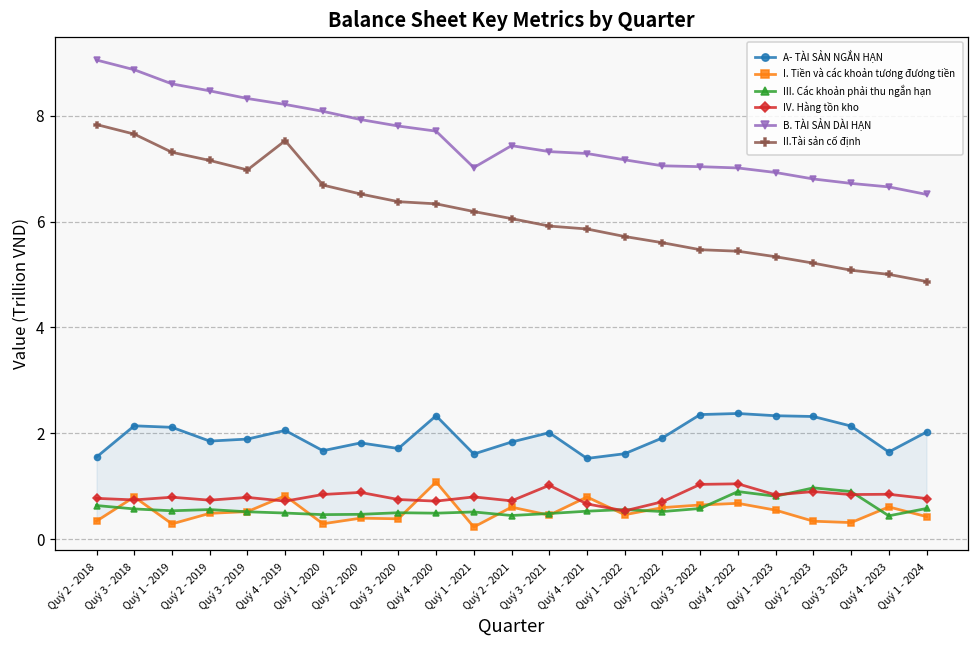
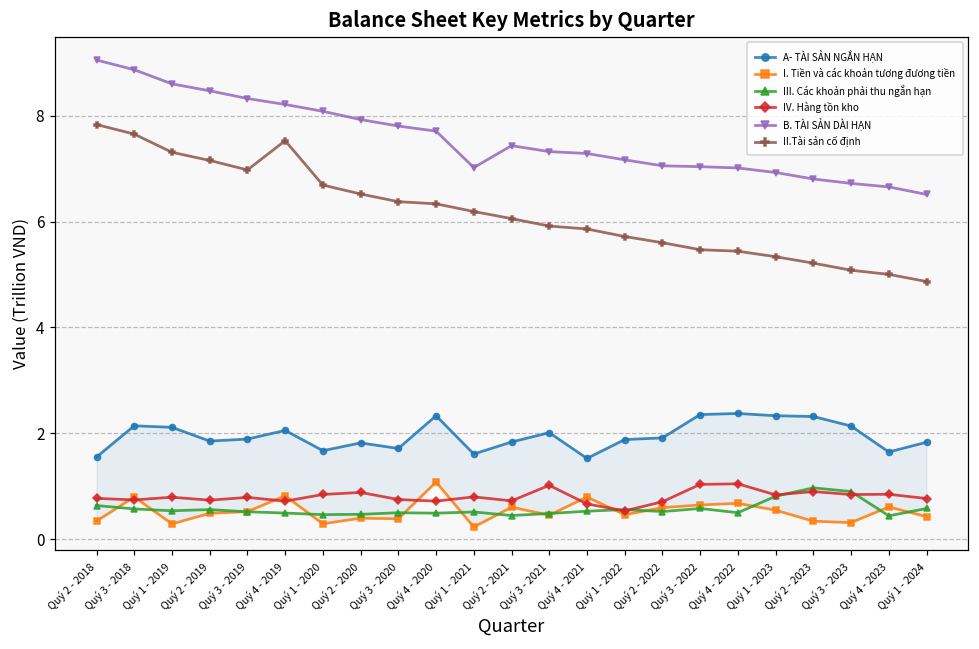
A- TÀI SẢN NGẮN HẠN, Quý 1 - 2022: 1.6 -> 1.9
III. Các khoản phải thu ngắn hạn, Quý 4 - 2022: 0.9 -> 0.5
A- TÀI SẢN NGẮN HẠN, Quý 1 - 2024: 2.0 -> 1.8
